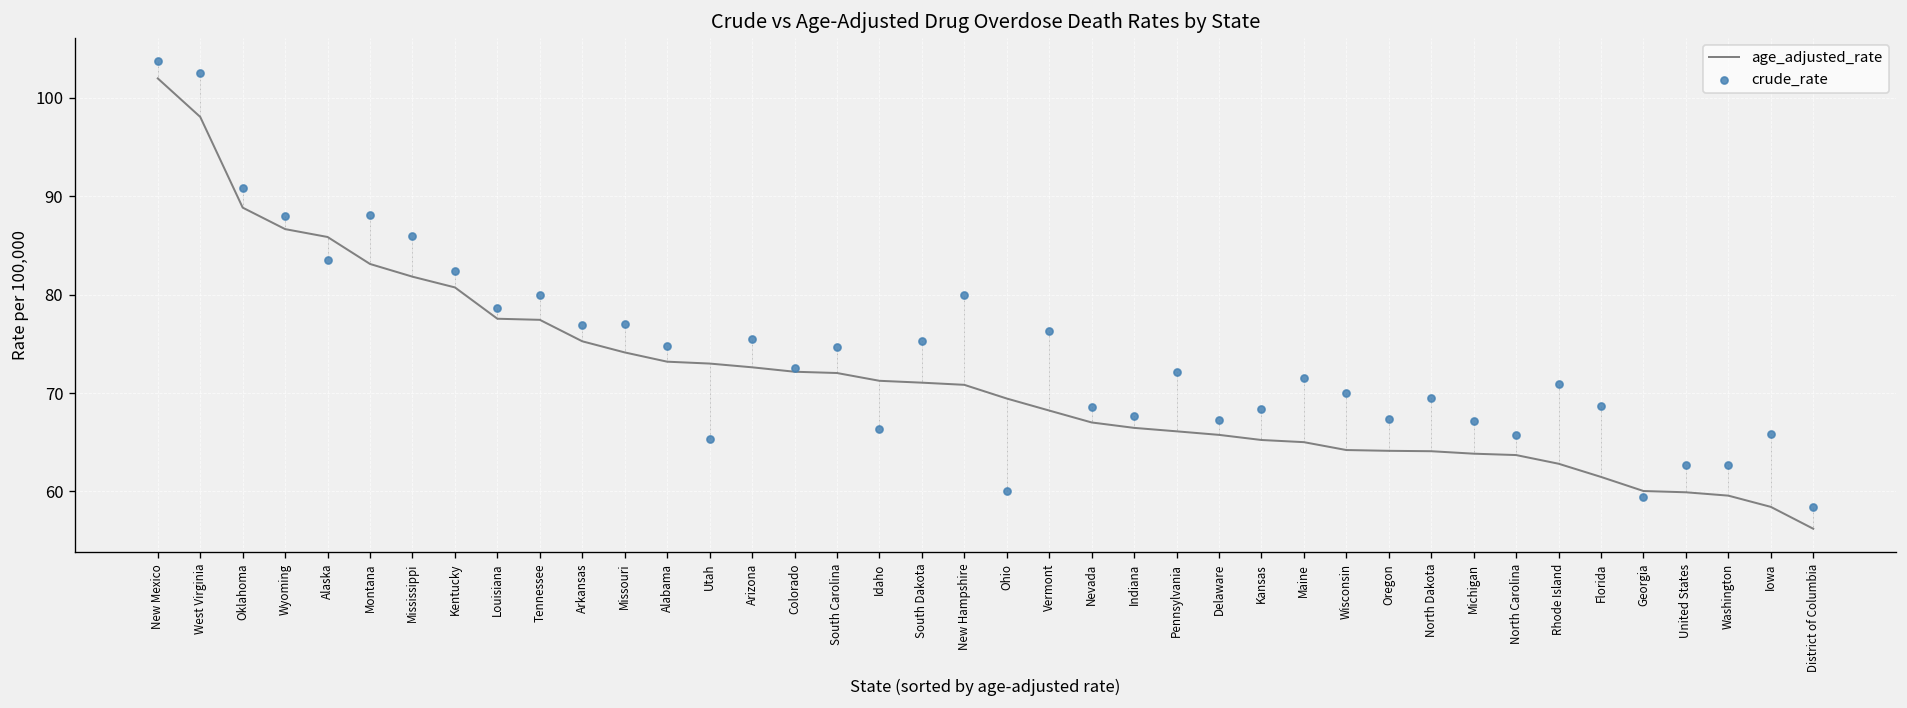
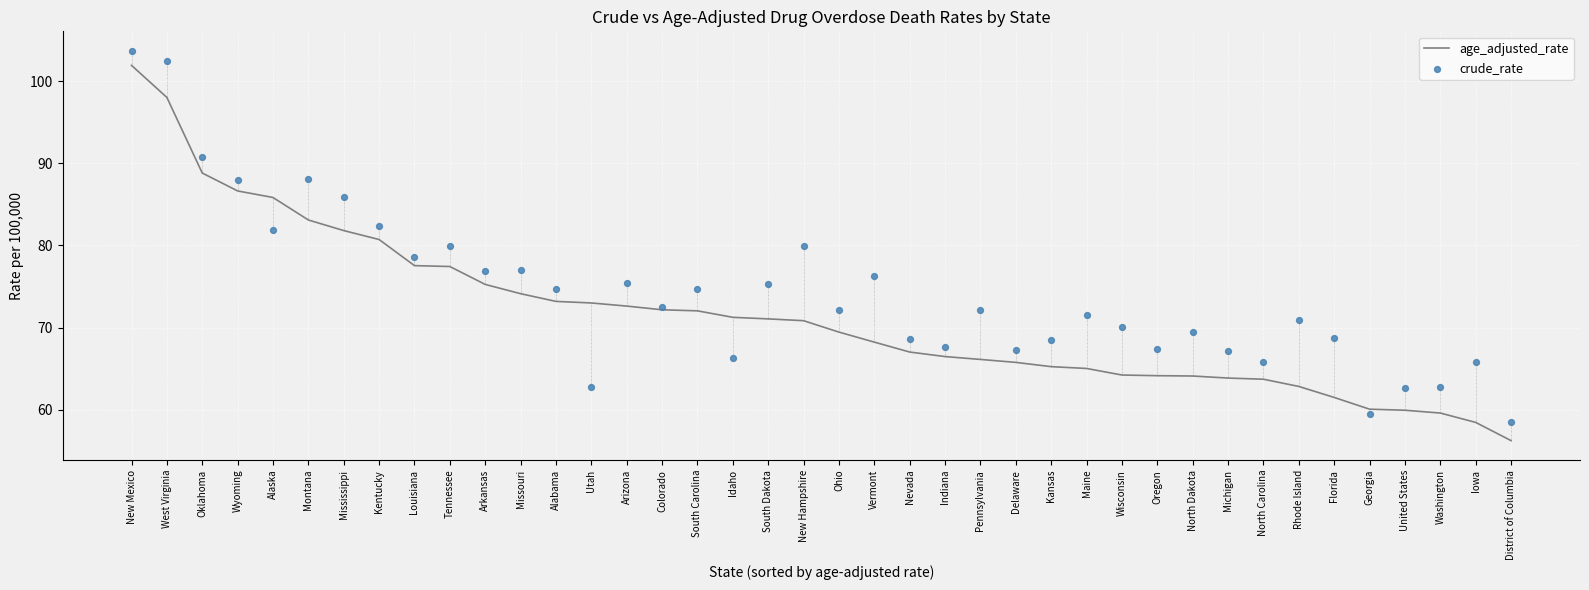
crude_rate, Alaska: 83 -> 82
crude_rate, Utah: 65 -> 63
crude_rate, Ohio: 60 -> 72
